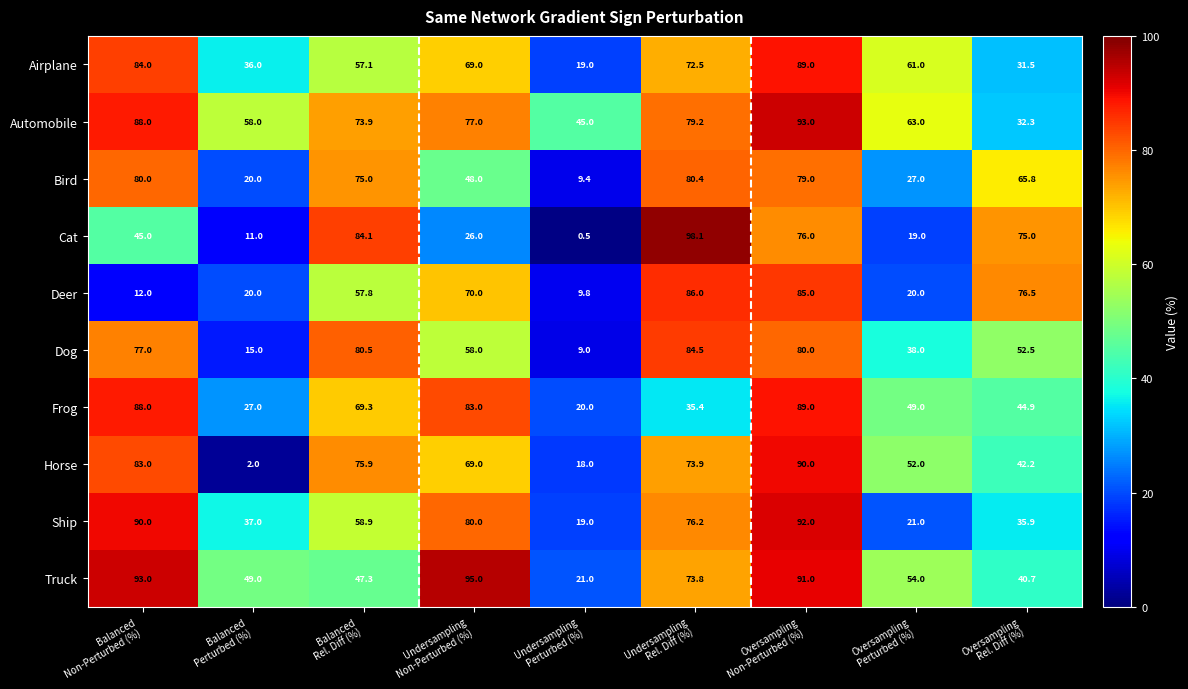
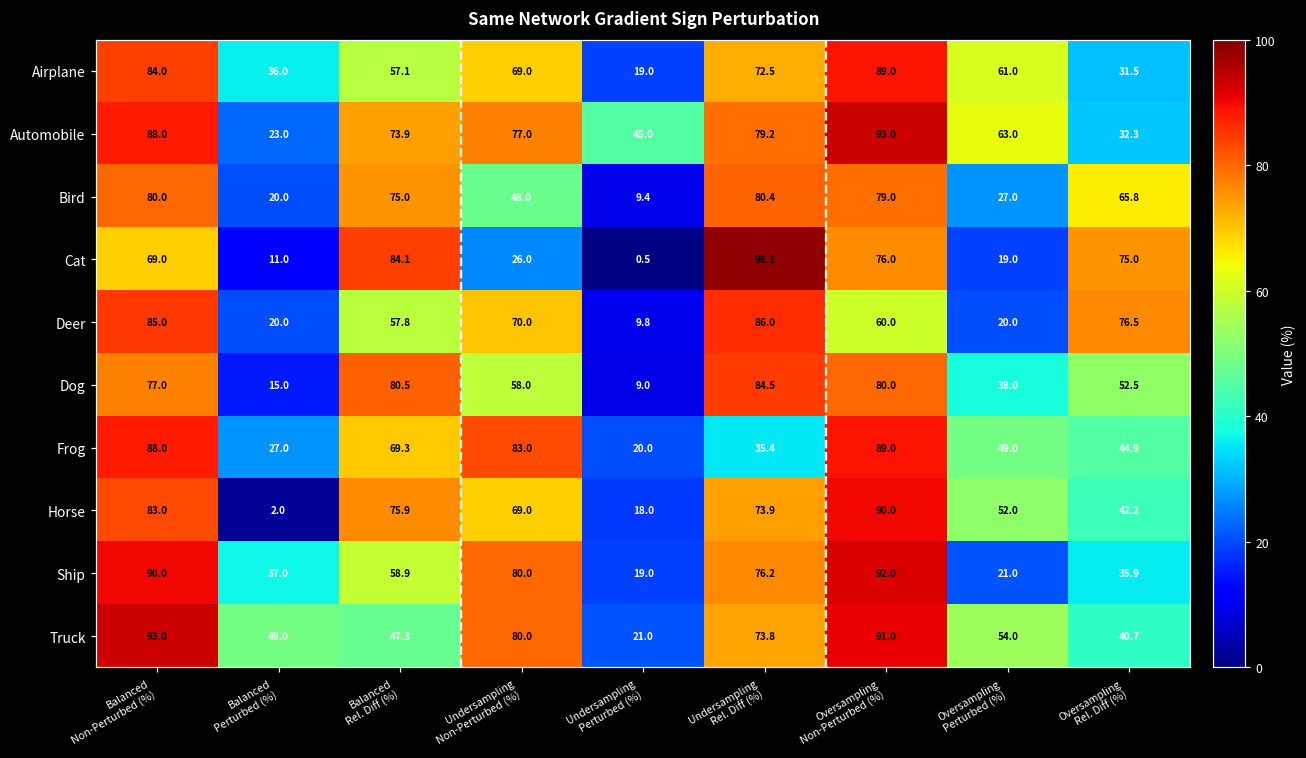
Automobile, Balanced Perturbed (%): 58.0 -> 23.0
Cat, Balanced Non-Perturbed (%): 45.0 -> 69.0
Deer, Balanced Non-Perturbed (%): 12.0 -> 85.0
Deer, Oversampling Non-Perturbed (%): 85.0 -> 60.0
Truck, Undersampling Non-Perturbed (%): 95.0 -> 80.0
